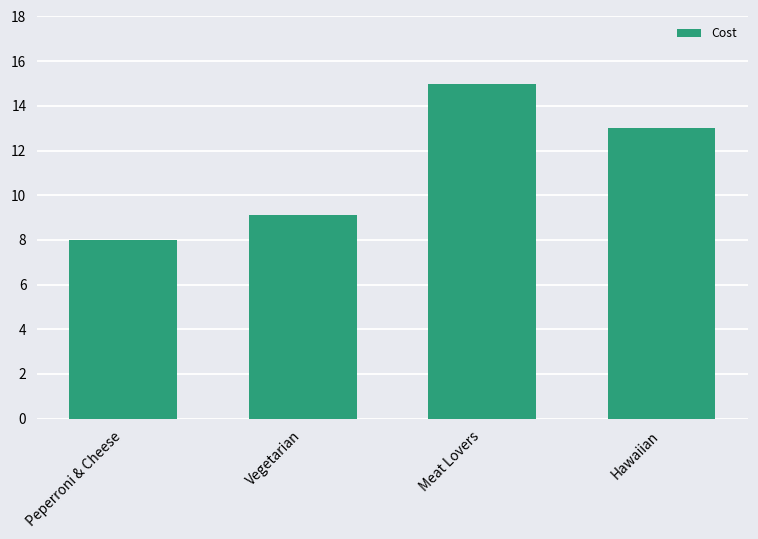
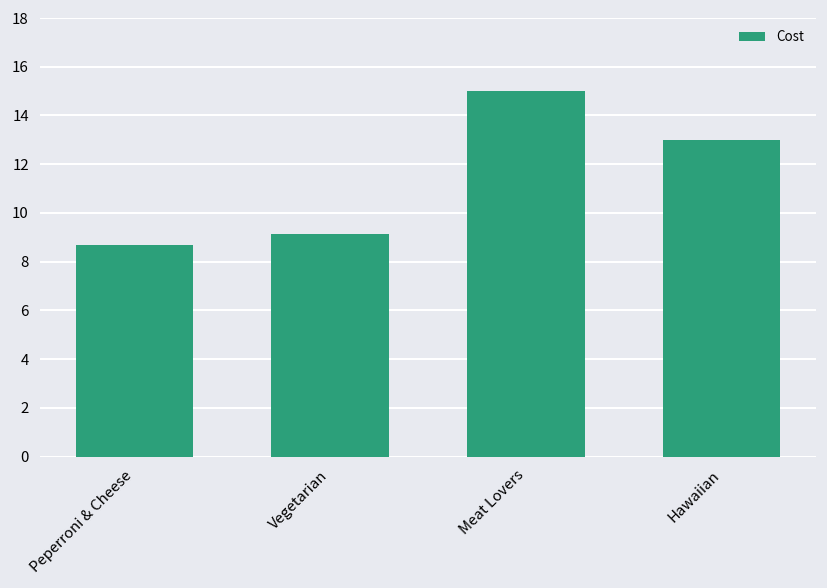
Peperroni & Cheese: 8.0 -> 8.7
